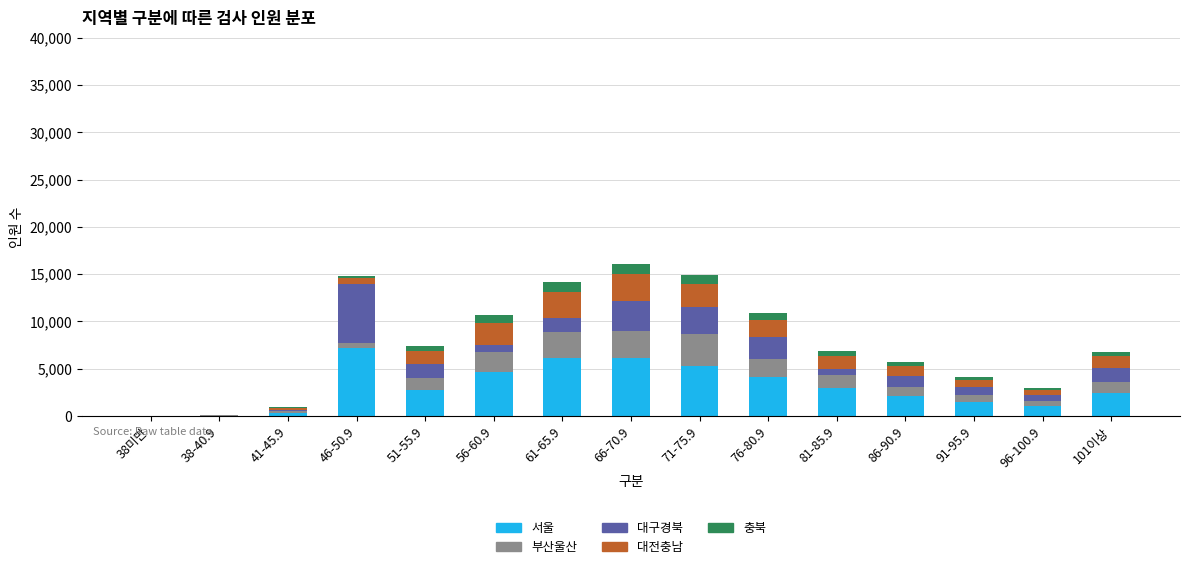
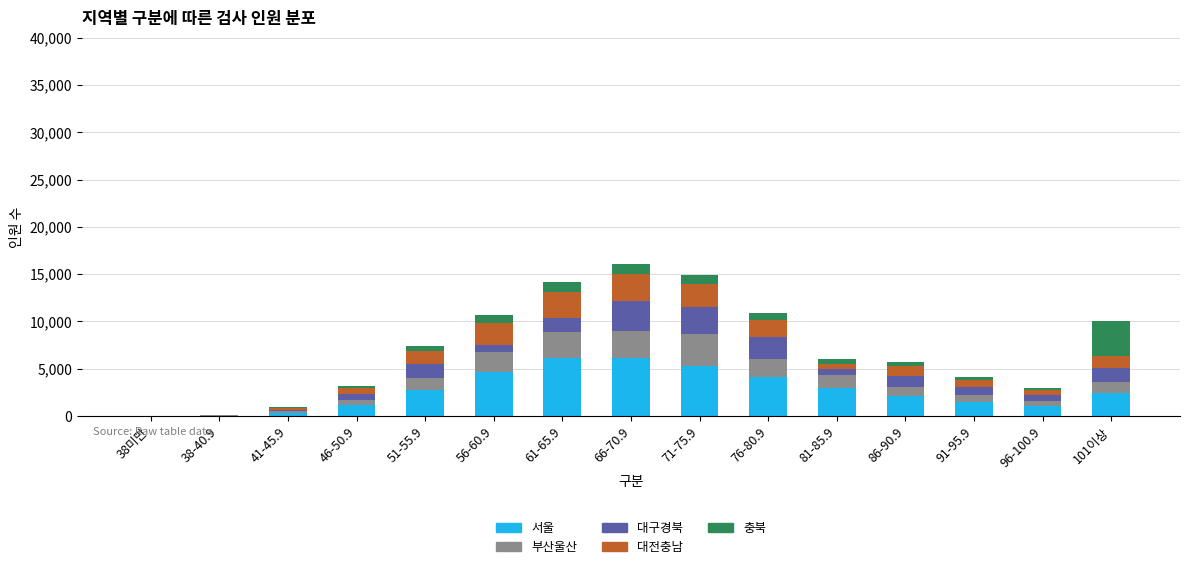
서울, 46-50.9: 7,000 -> 1,000
대구경북, 46-50.9: 6,000 -> 1,000
대전충남, 81-85.9: 1,400 -> 500
충북, 101이상: 1,000 -> 4,000
